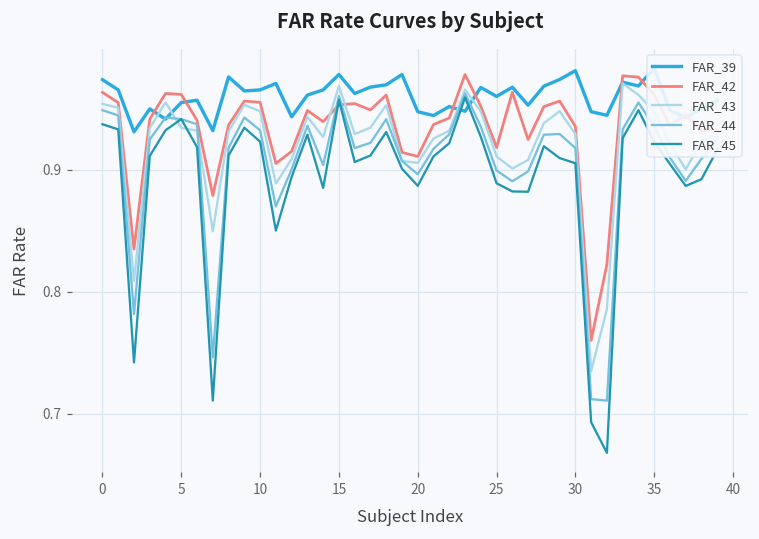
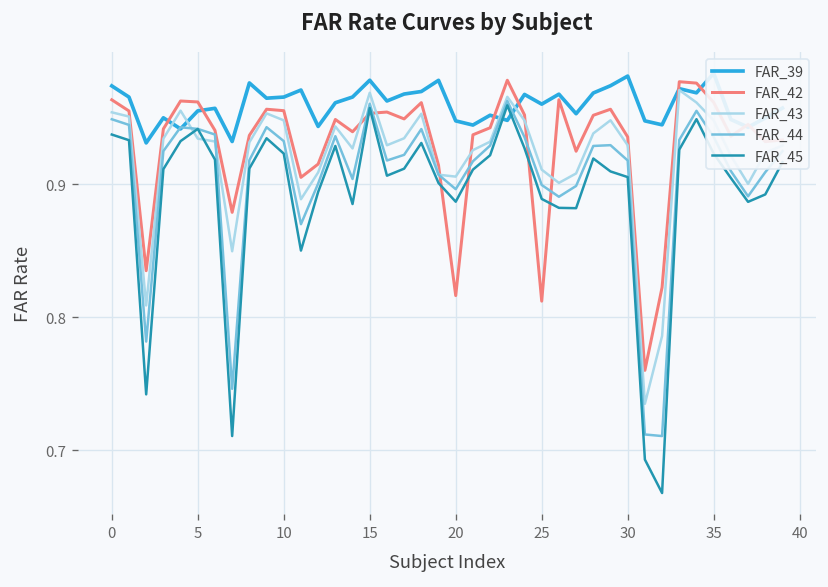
FAR_42, 20: 0.911 -> 0.816
FAR_42, 25: 0.918 -> 0.812
